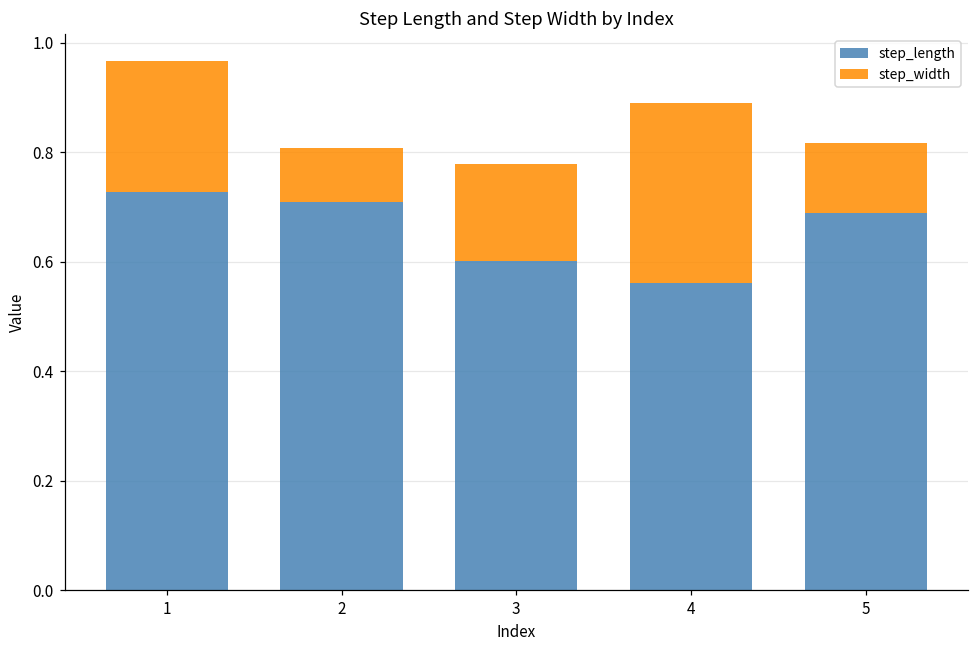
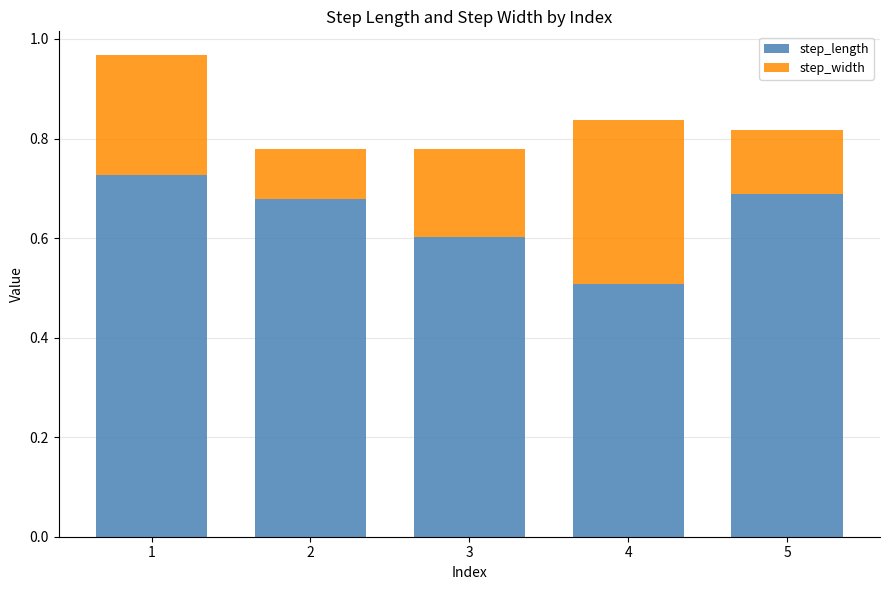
step_length, 2: 0.71 -> 0.68
step_length, 4: 0.56 -> 0.51
